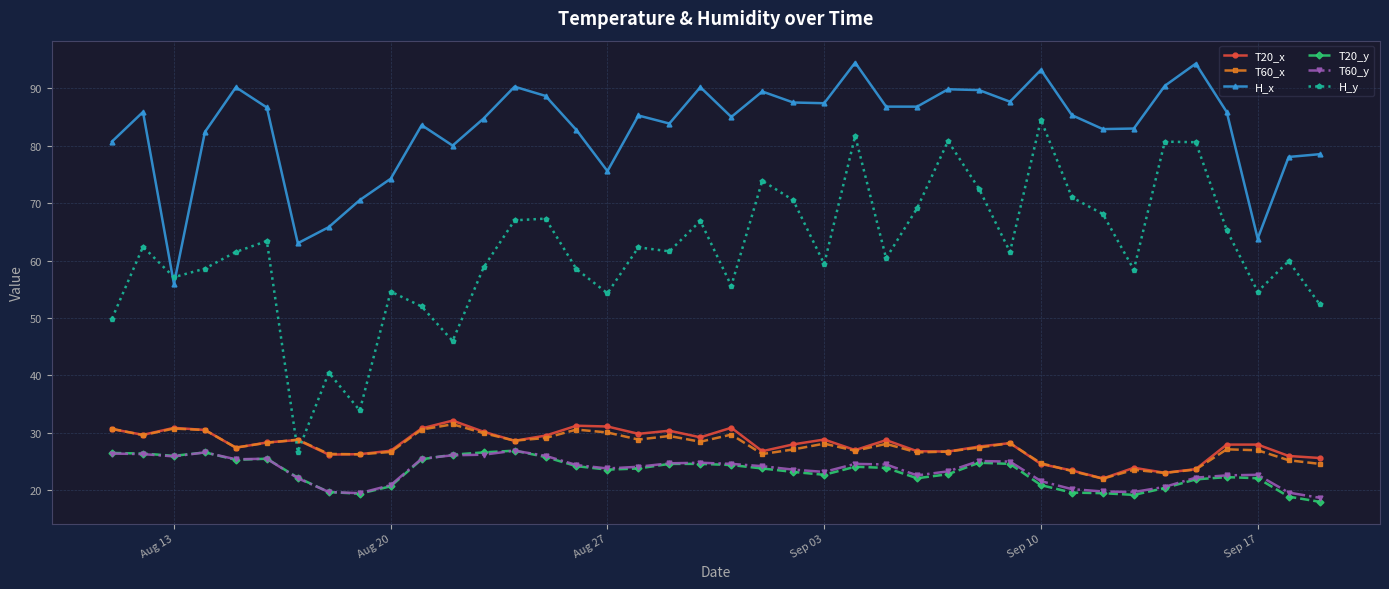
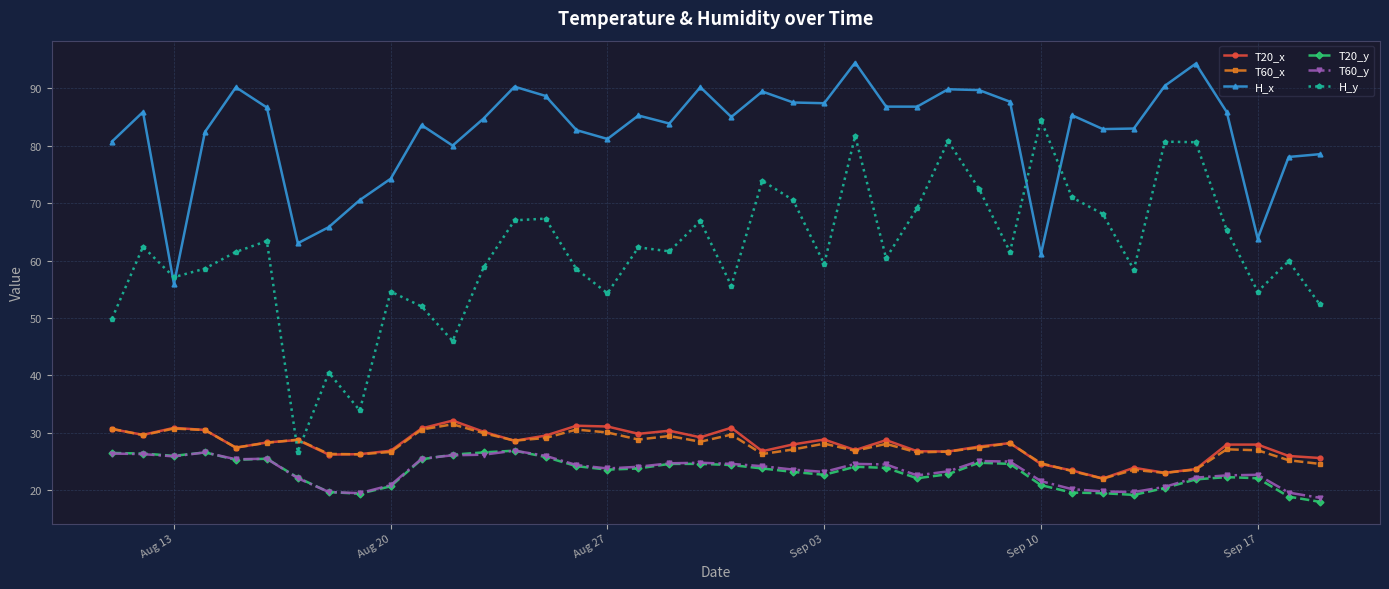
H_x, Aug 27: 76 -> 81
H_x, Sep 10: 93 -> 61
